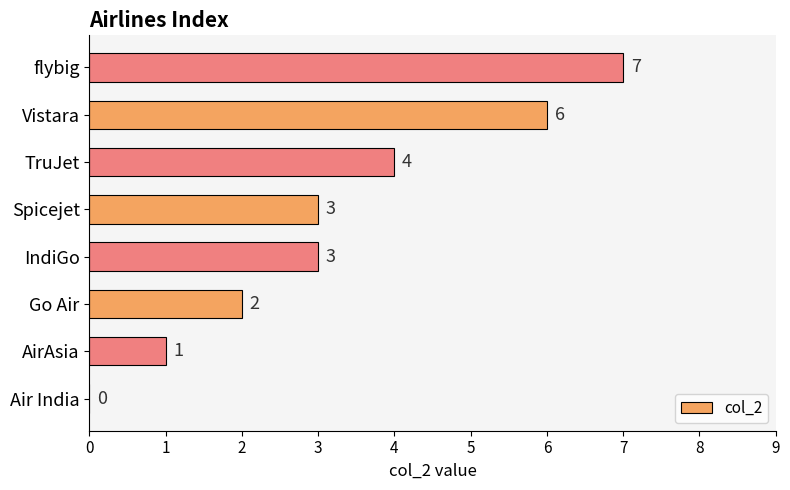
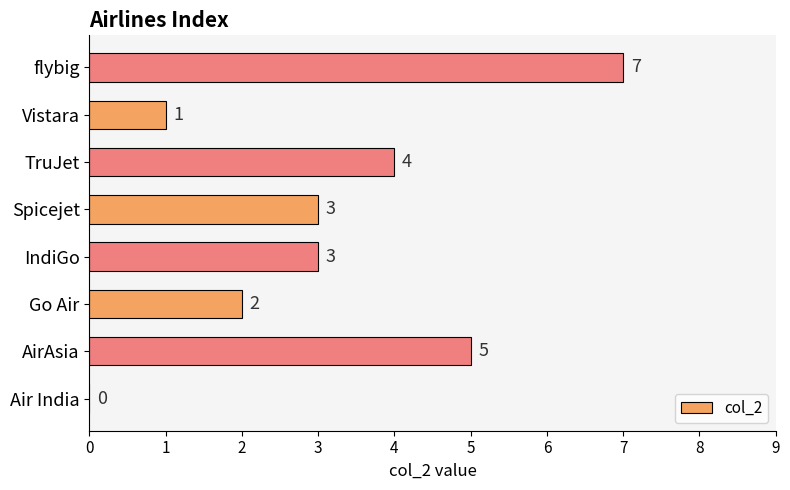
Vistara: 6 -> 1
AirAsia: 1 -> 5
